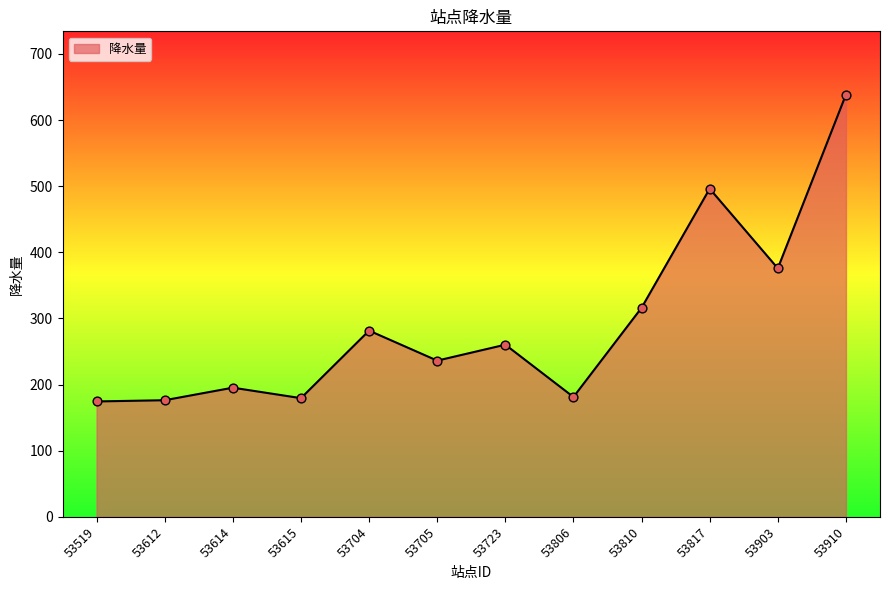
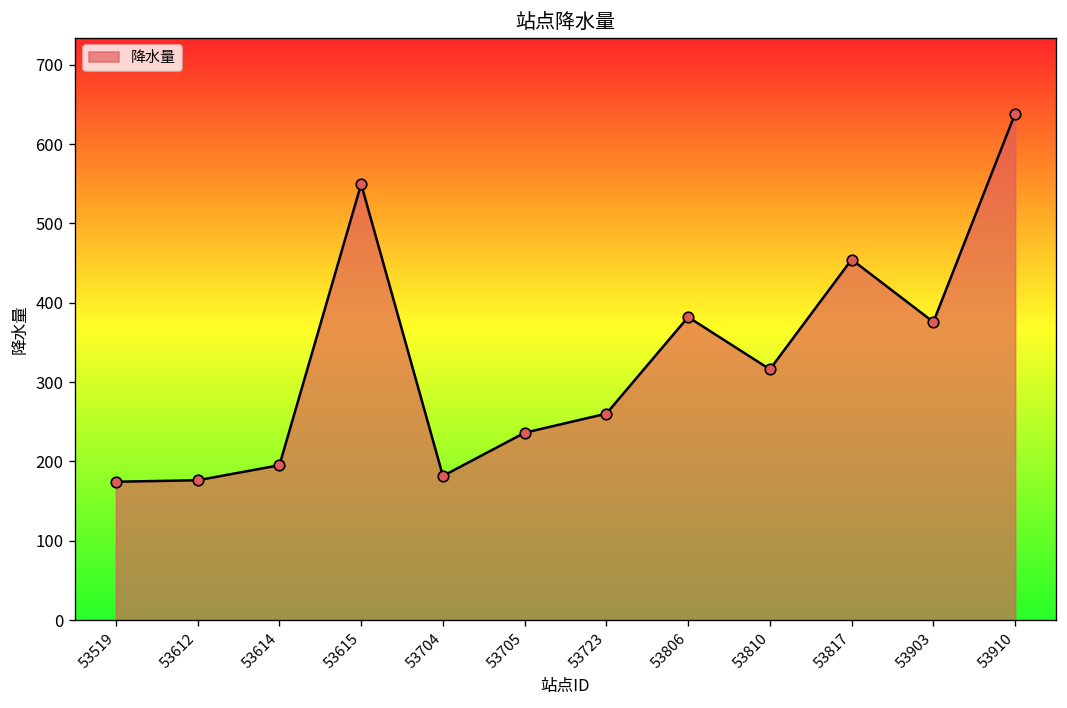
53615: 180 -> 550
53704: 280 -> 180
53806: 180 -> 380
53817: 500 -> 450
